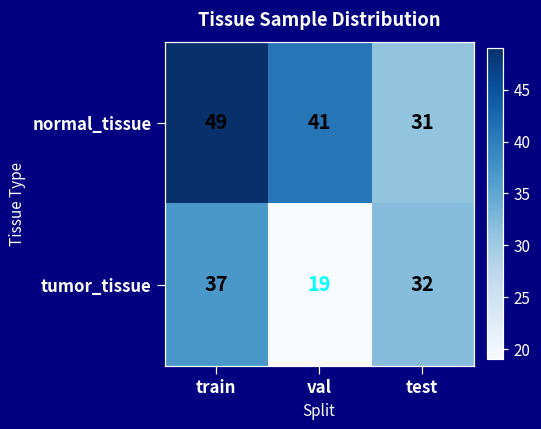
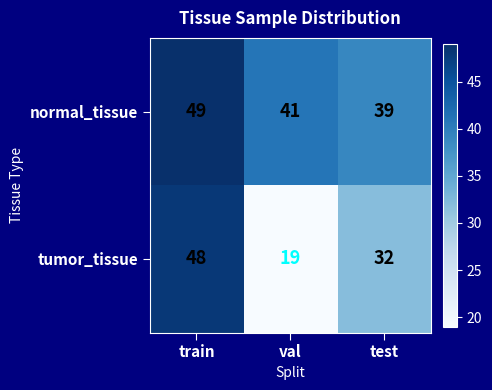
normal_tissue, test: 31 -> 39
tumor_tissue, train: 37 -> 48
